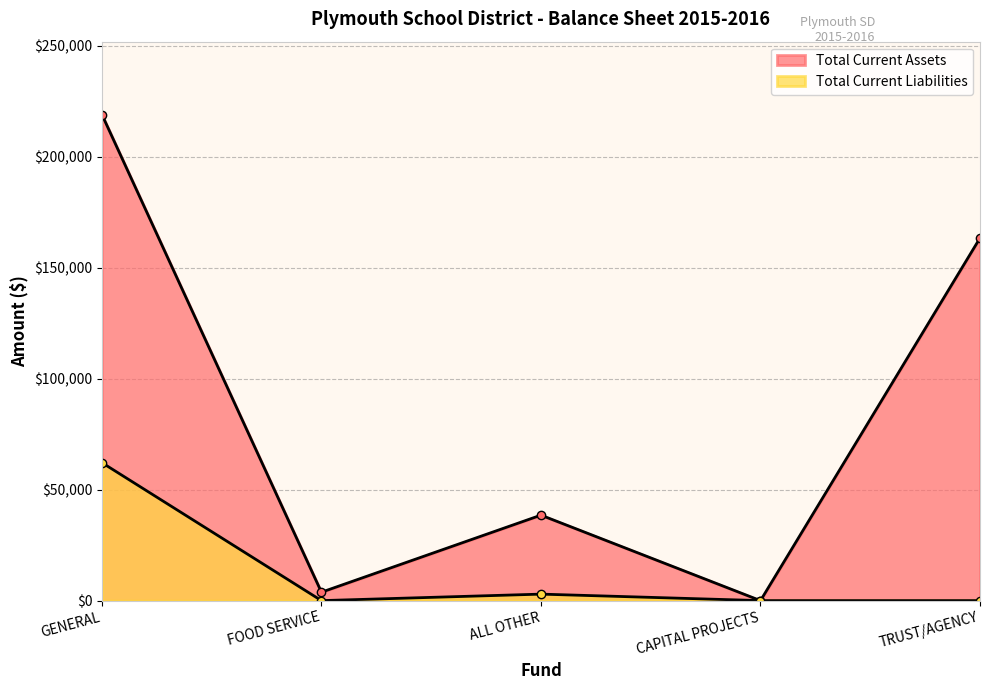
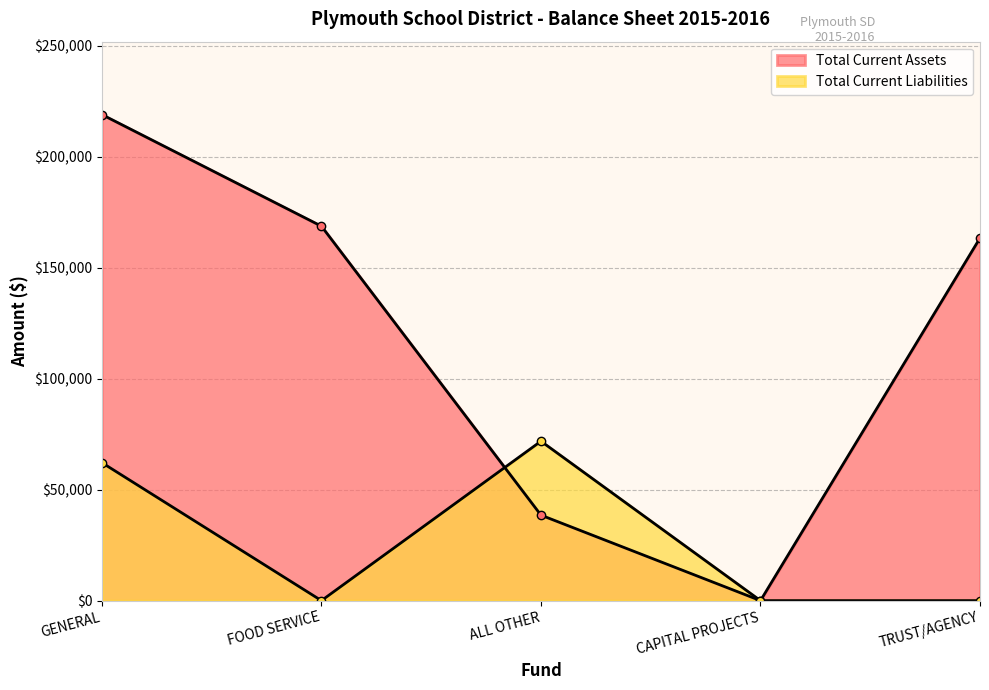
Total Current Assets, FOOD SERVICE: $4,000 -> $169,000
Total Current Liabilities, ALL OTHER: $3,000 -> $72,000
